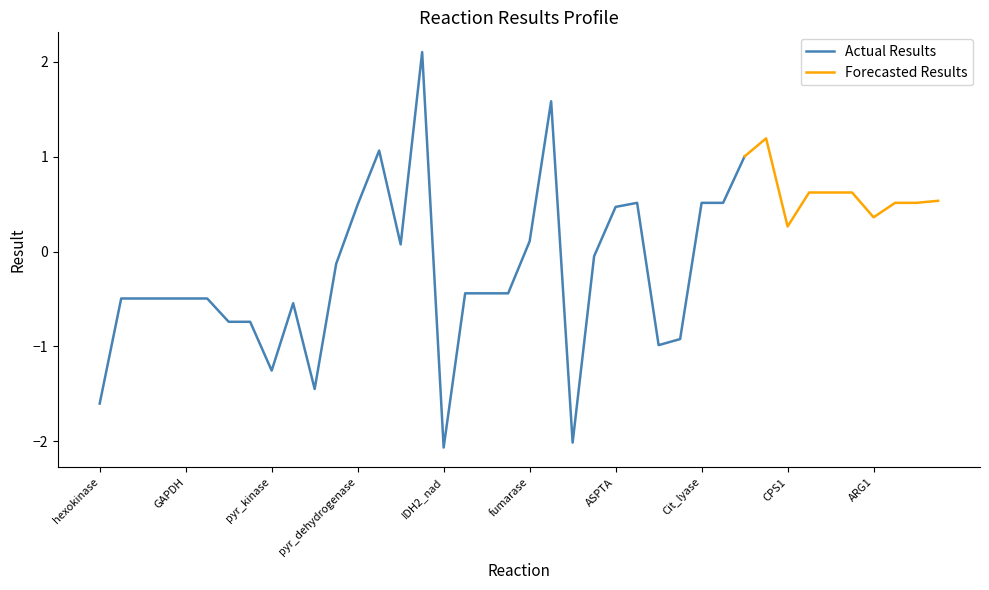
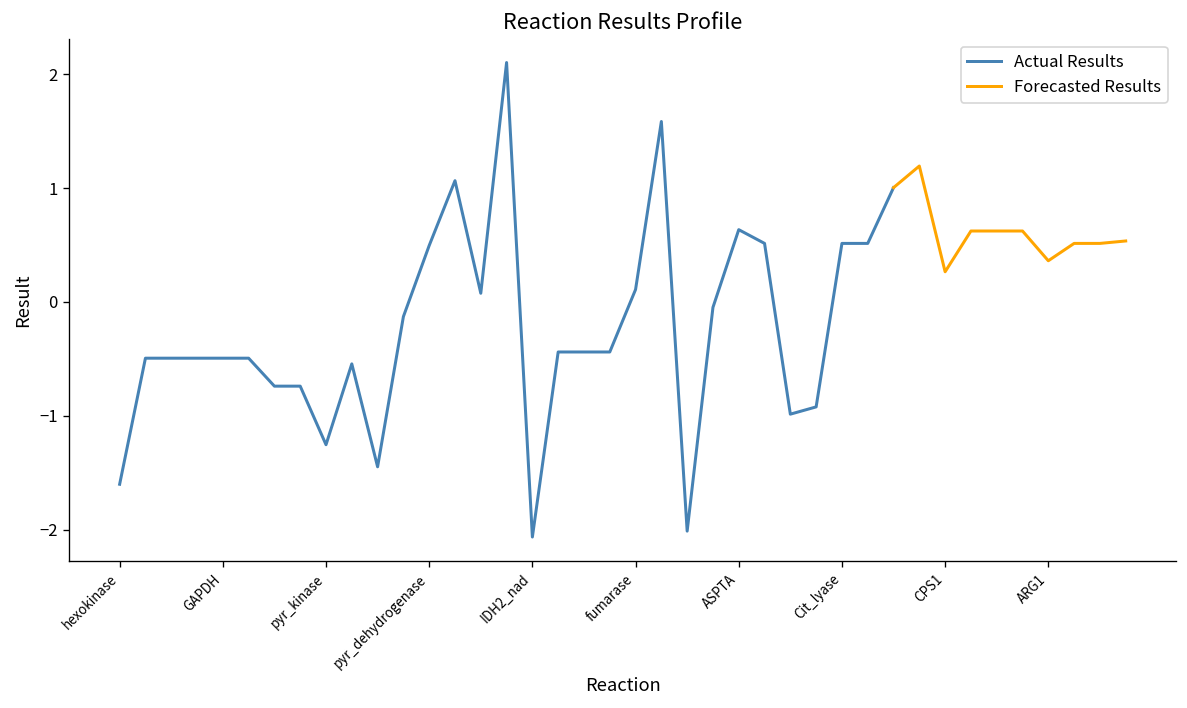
Actual Results, ASPTA: 0.5 -> 0.6
